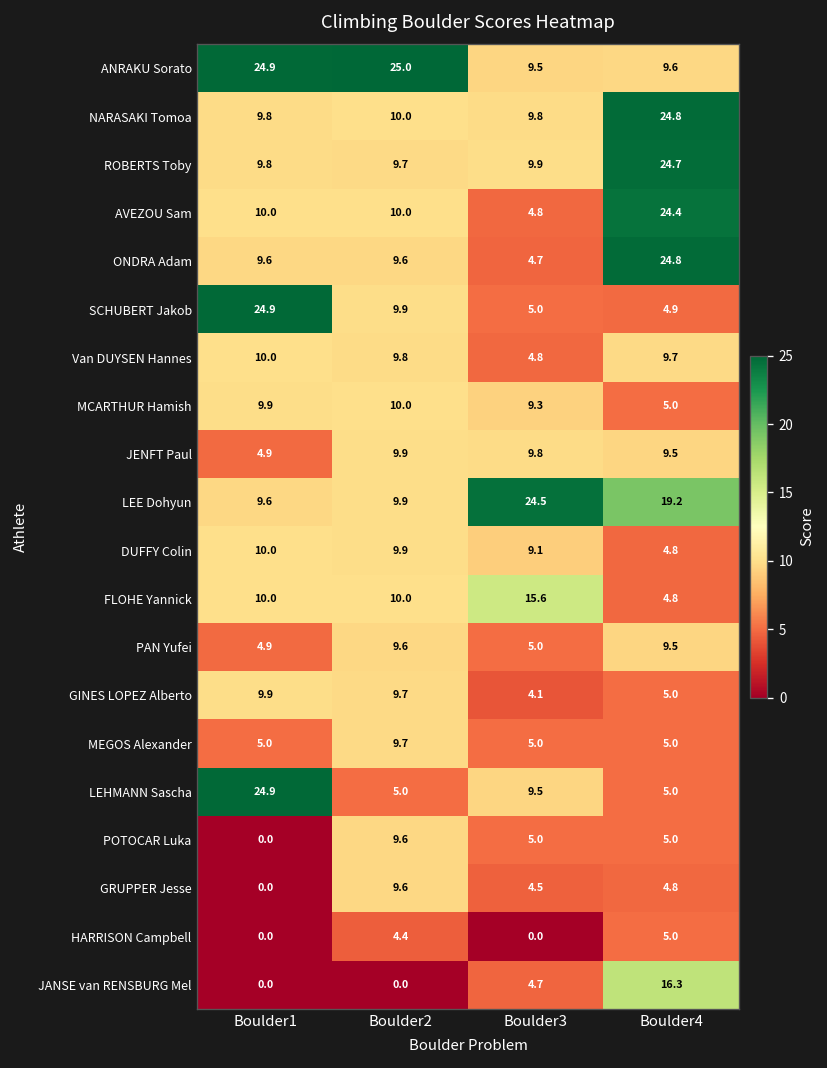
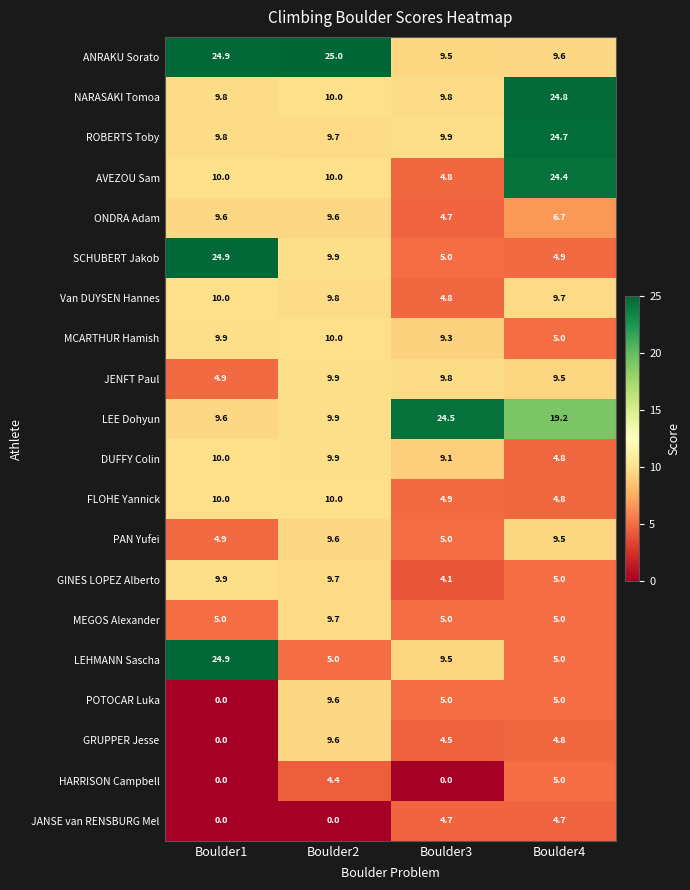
ONDRA Adam, Boulder4: 24.8 -> 6.7
FLOHE Yannick, Boulder3: 15.6 -> 4.9
JANSE van RENSBURG Mel, Boulder4: 16.3 -> 4.7
